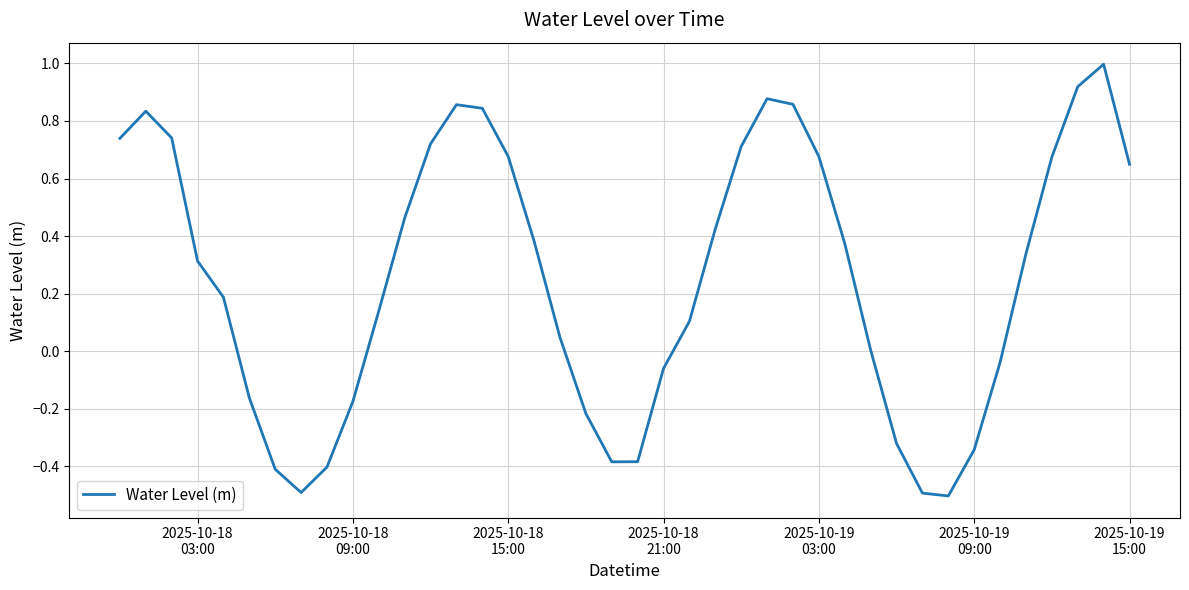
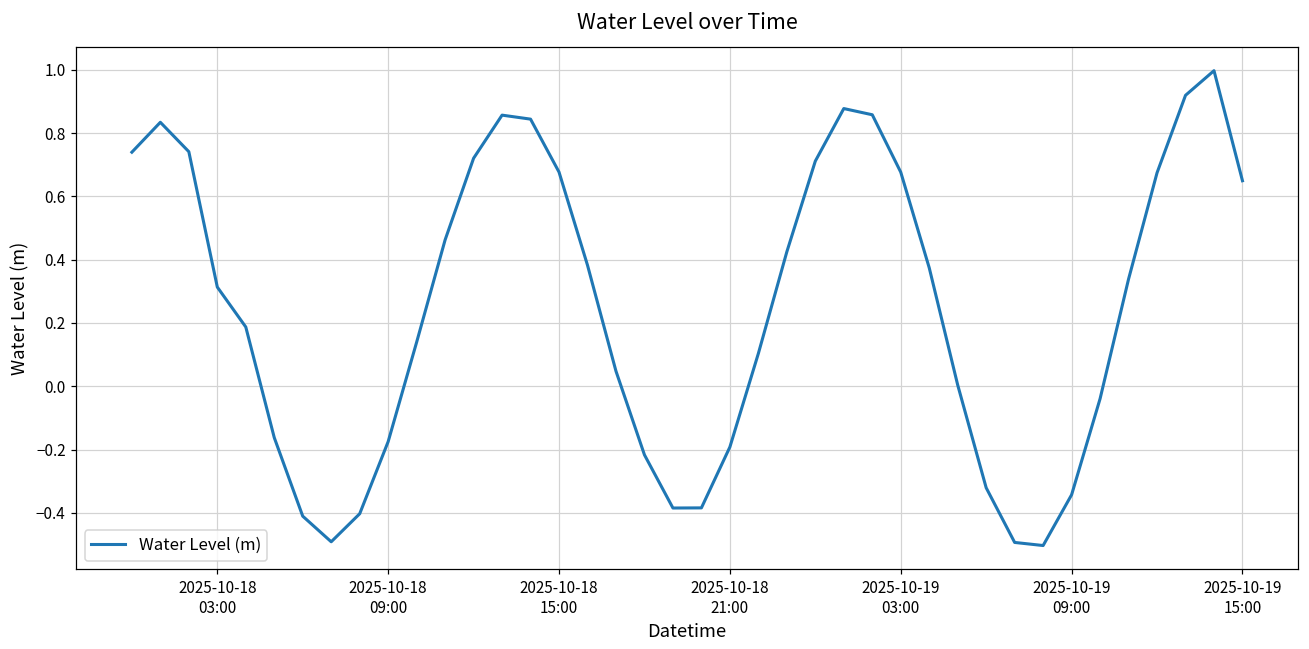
2025-10-18 21:00: -0.06 -> -0.19
